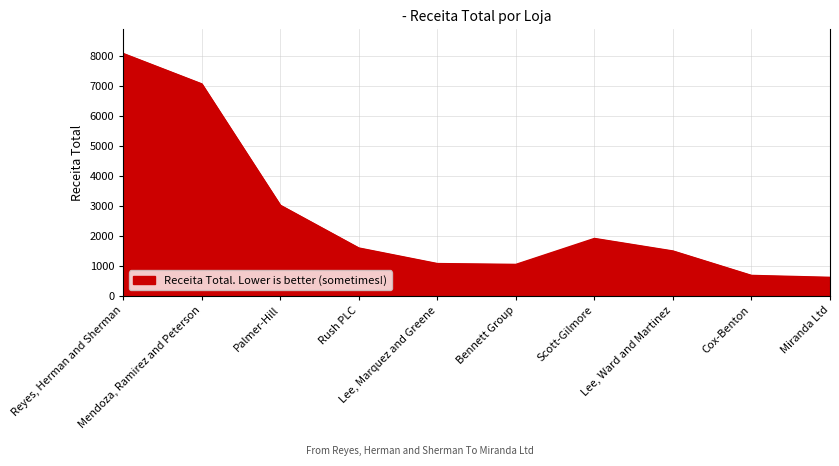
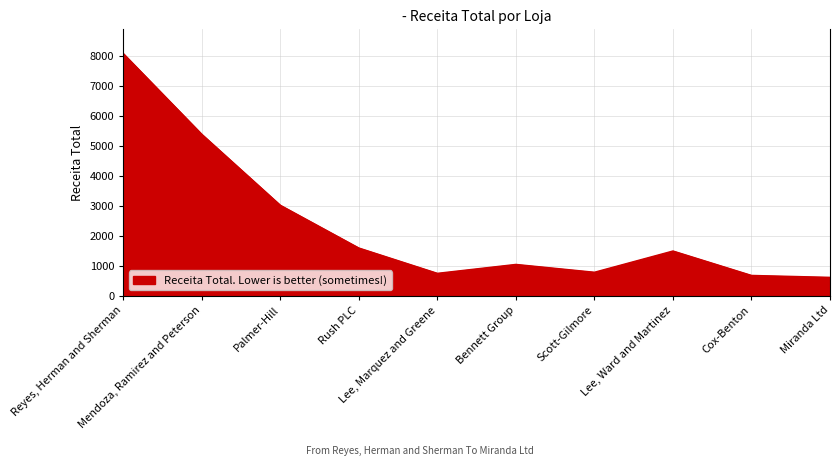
Mendoza, Ramirez and Peterson: 7100 -> 5400
Lee, Marquez and Greene: 1100 -> 700
Scott-Gilmore: 1900 -> 800
